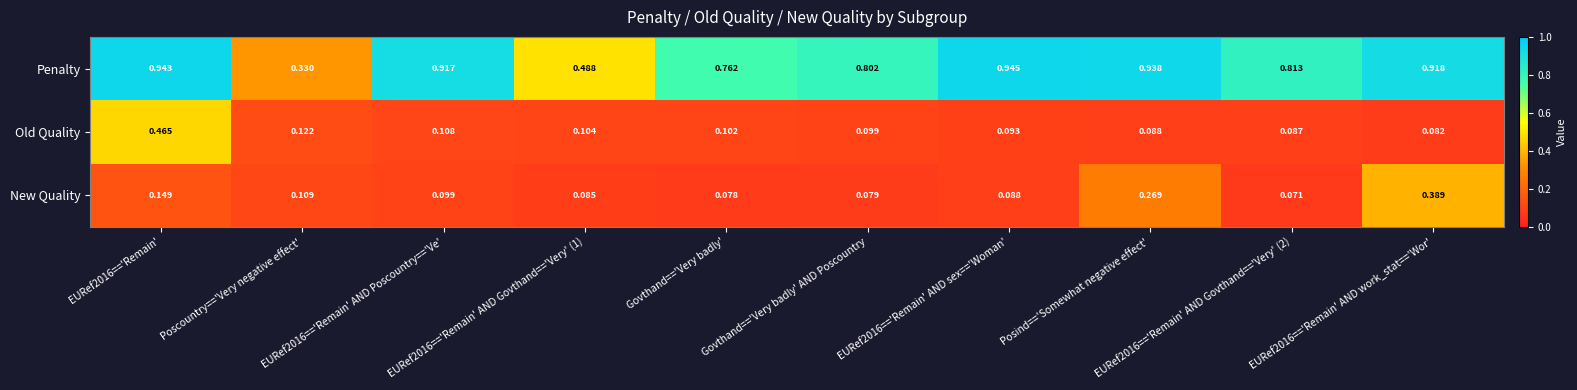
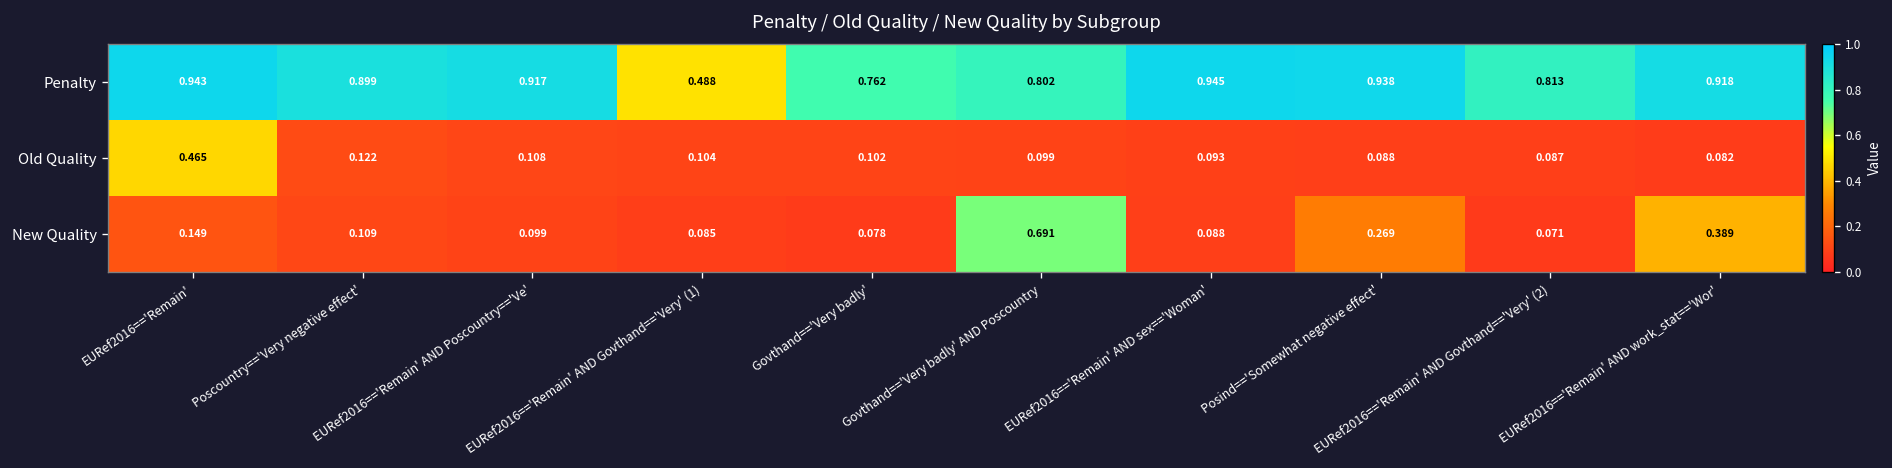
Penalty, Poscountry=='Very negative effect': 0.330 -> 0.899
New Quality, Govthand=='Very badly' AND Poscountry: 0.079 -> 0.691
